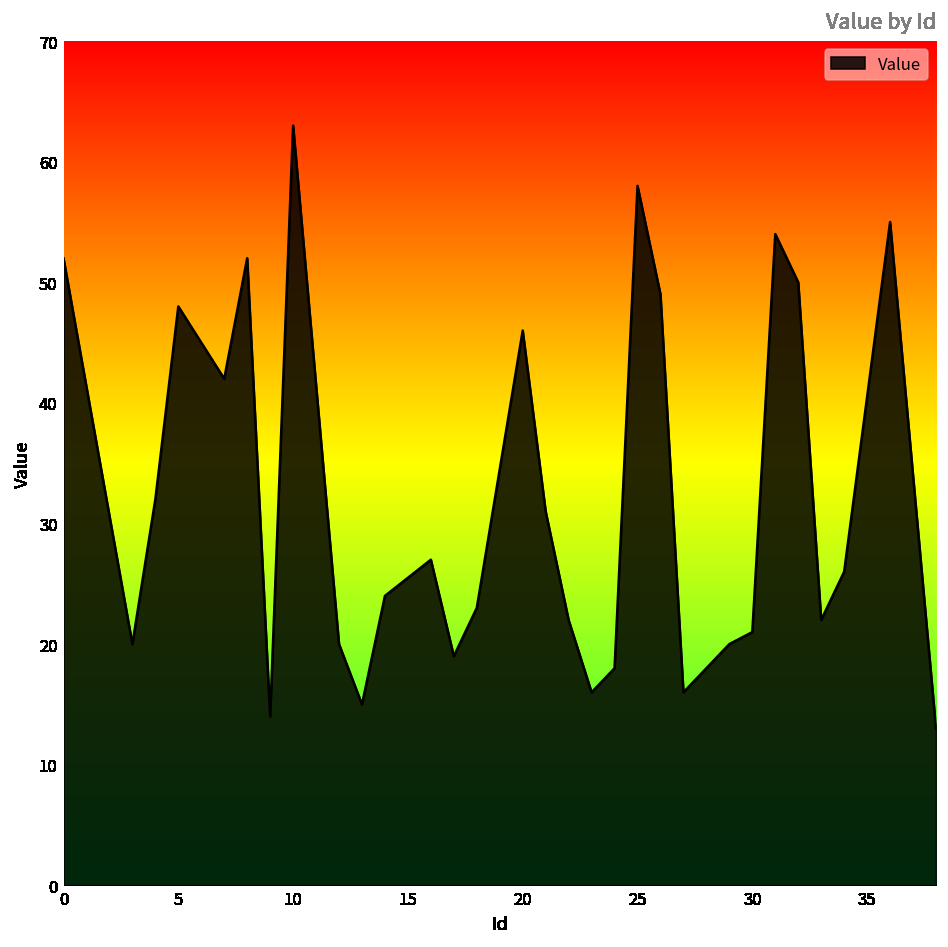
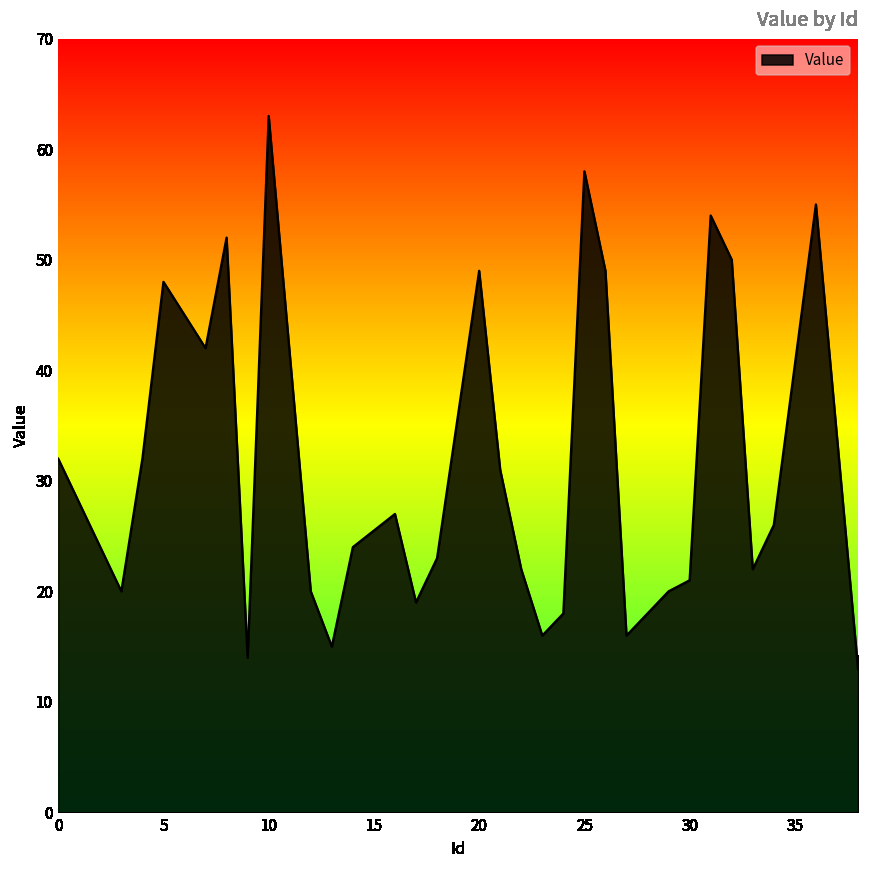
0: 52 -> 32
20: 46 -> 49
